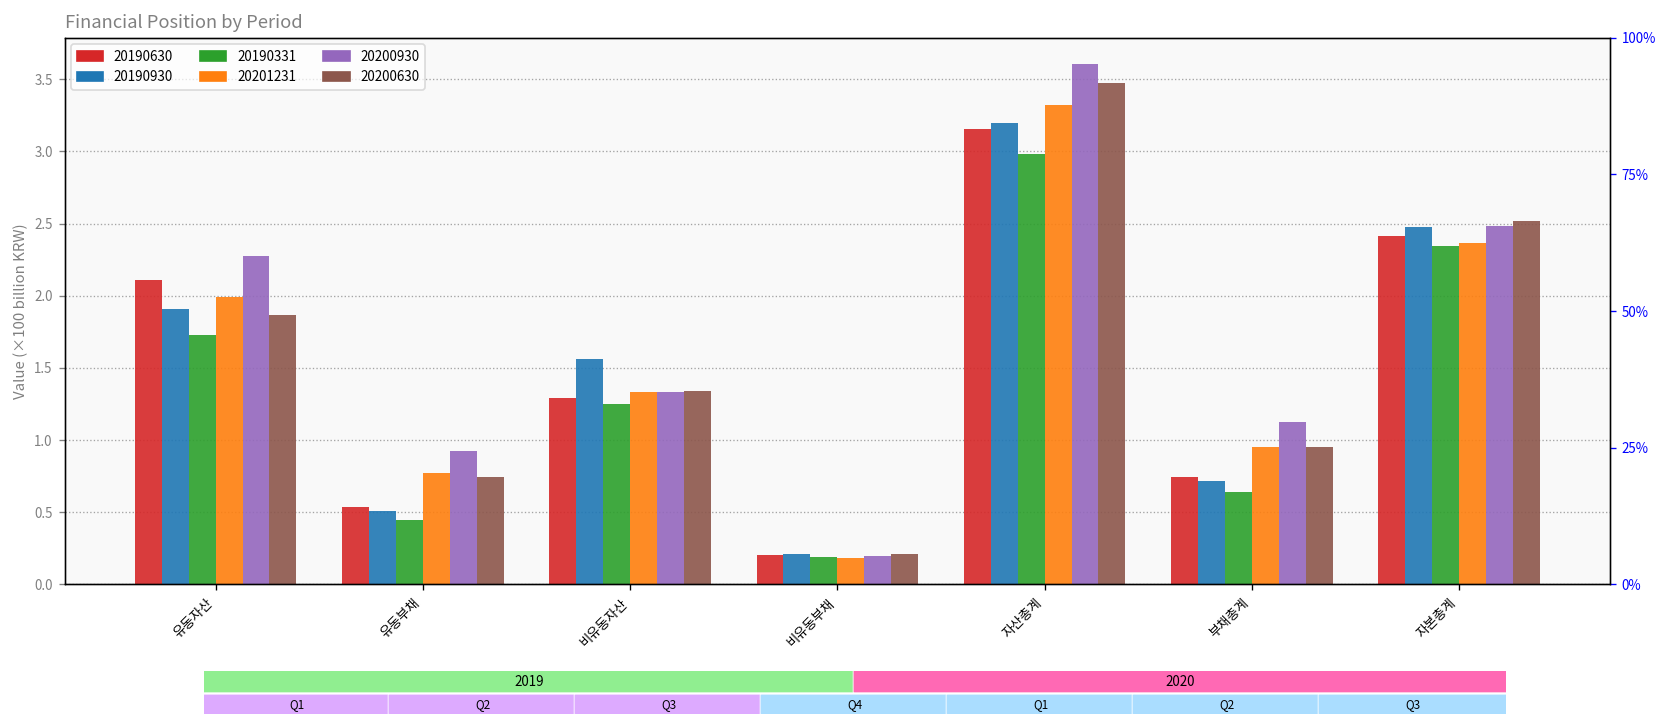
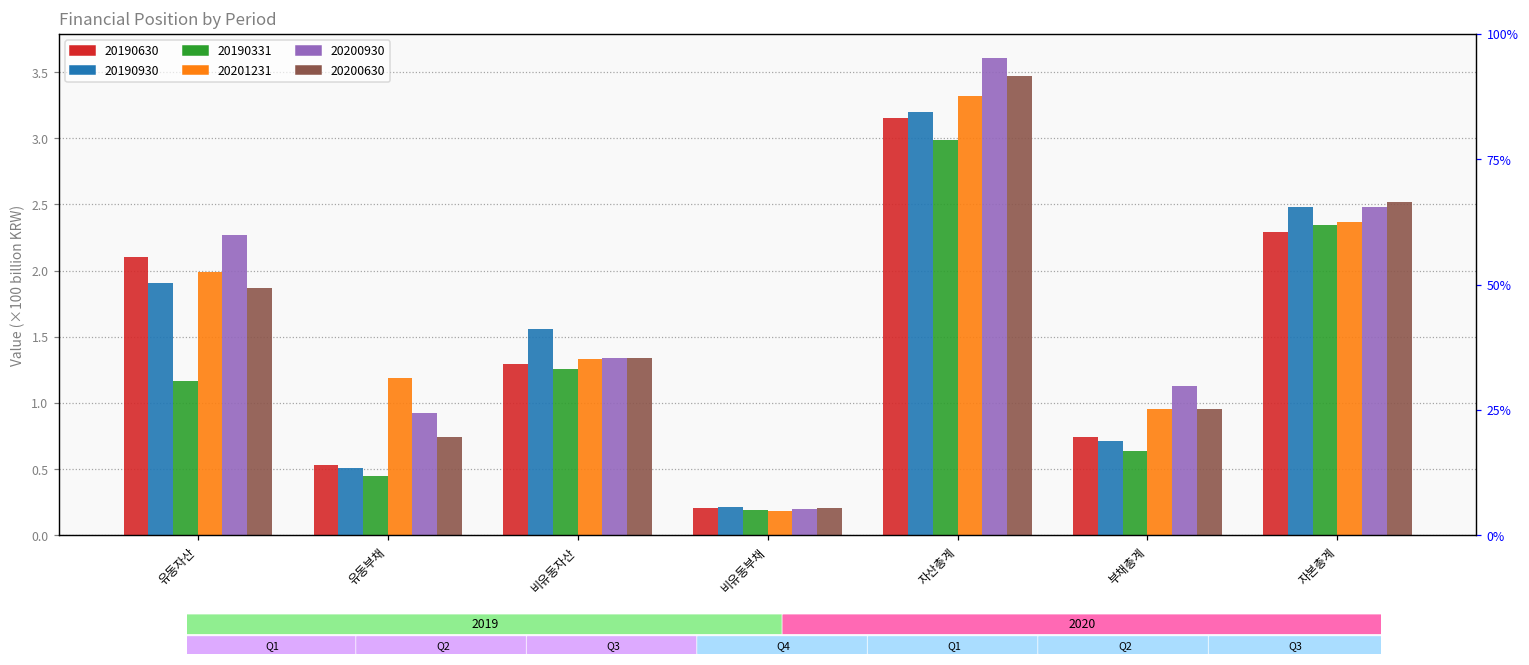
20190331, 유동자산: 1.73 -> 1.17
20201231, 유동부채: 0.77 -> 1.19
20190630, 자본총계: 2.41 -> 2.29
